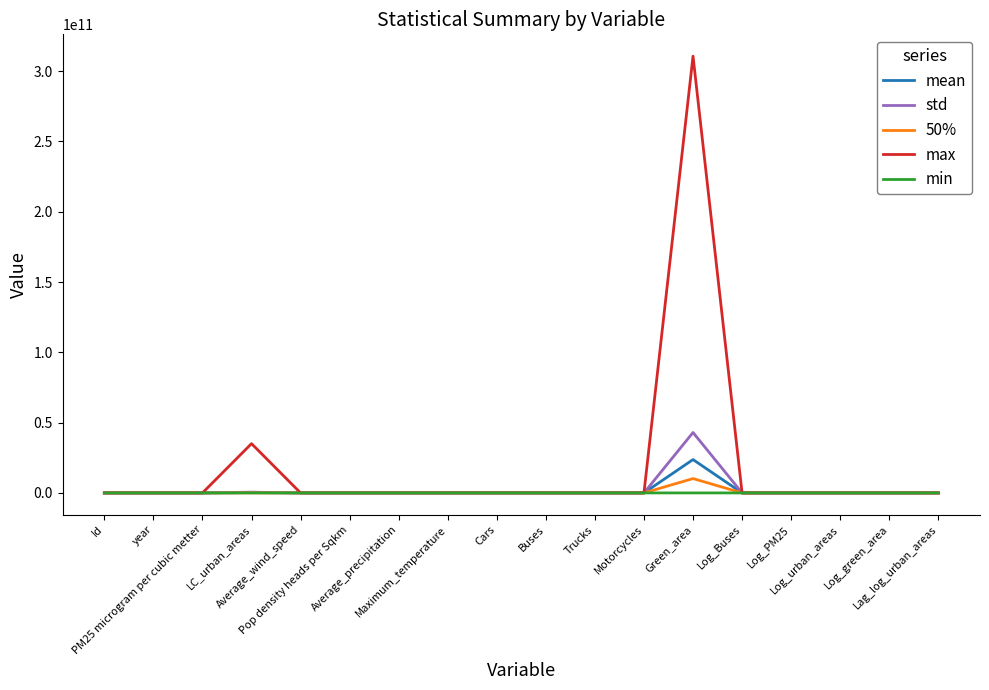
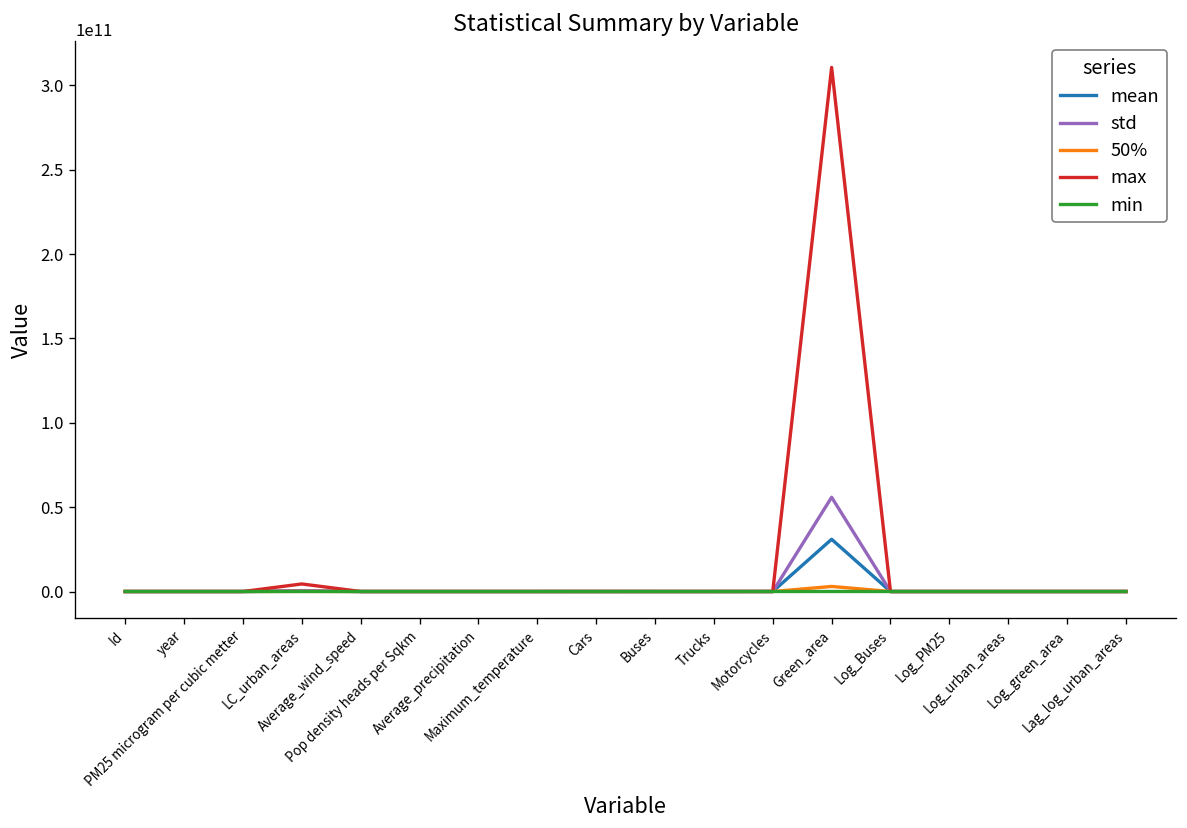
max, LC_urban_areas: 35000000000 -> 4000000000
mean, Green_area: 24000000000 -> 31000000000
std, Green_area: 43000000000 -> 56000000000
50%, Green_area: 10000000000 -> 3000000000
